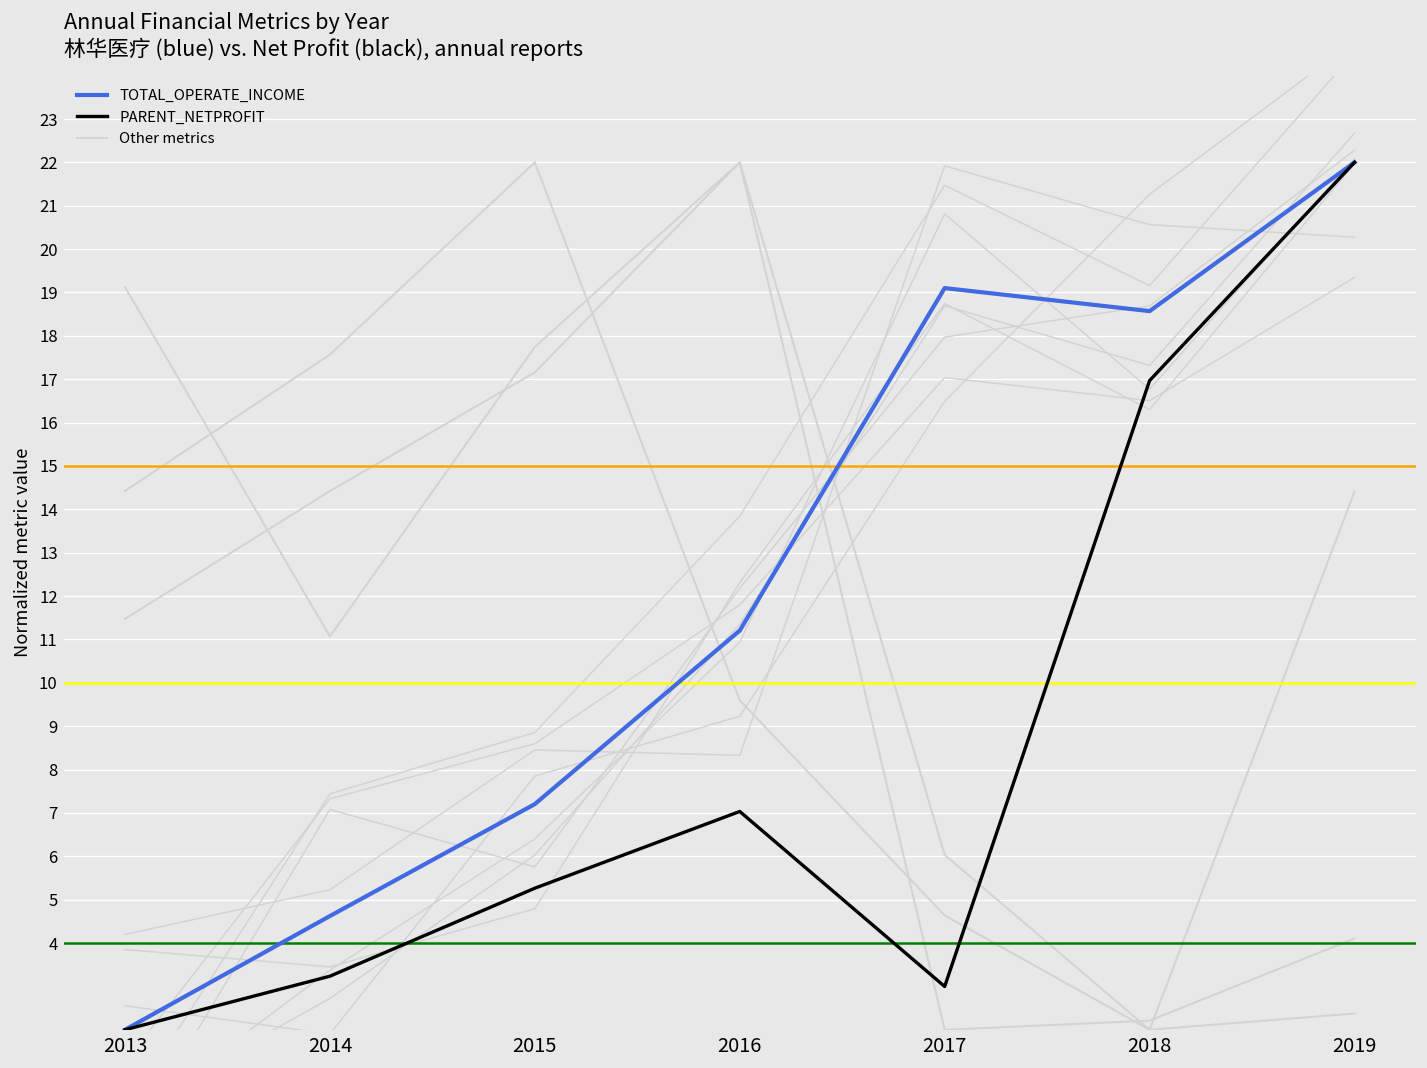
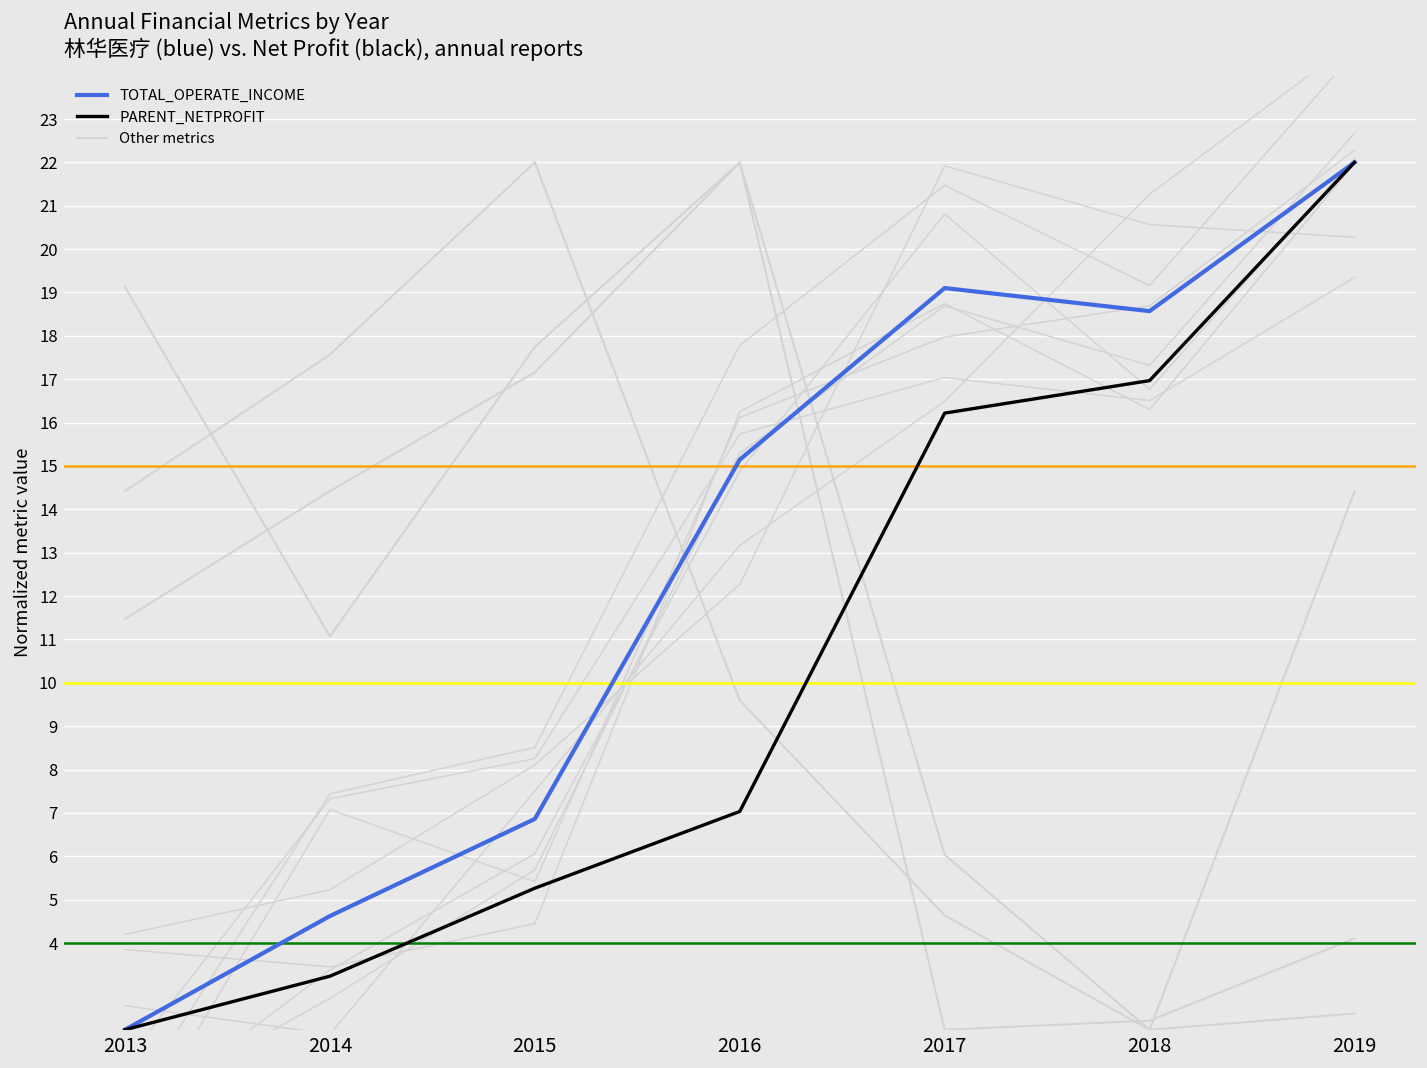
TOTAL_OPERATE_INCOME, 2015: 7.2 -> 6.9
TOTAL_OPERATE_INCOME, 2016: 11.2 -> 15.1
PARENT_NETPROFIT, 2017: 3.0 -> 16.2
